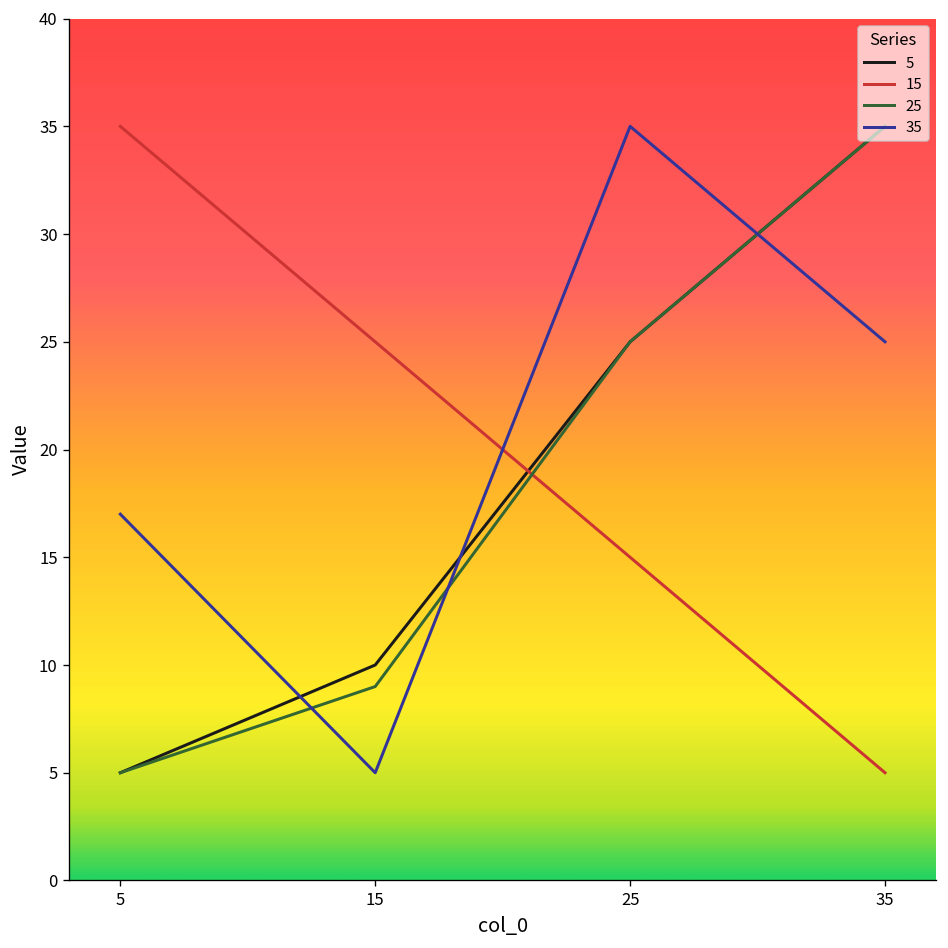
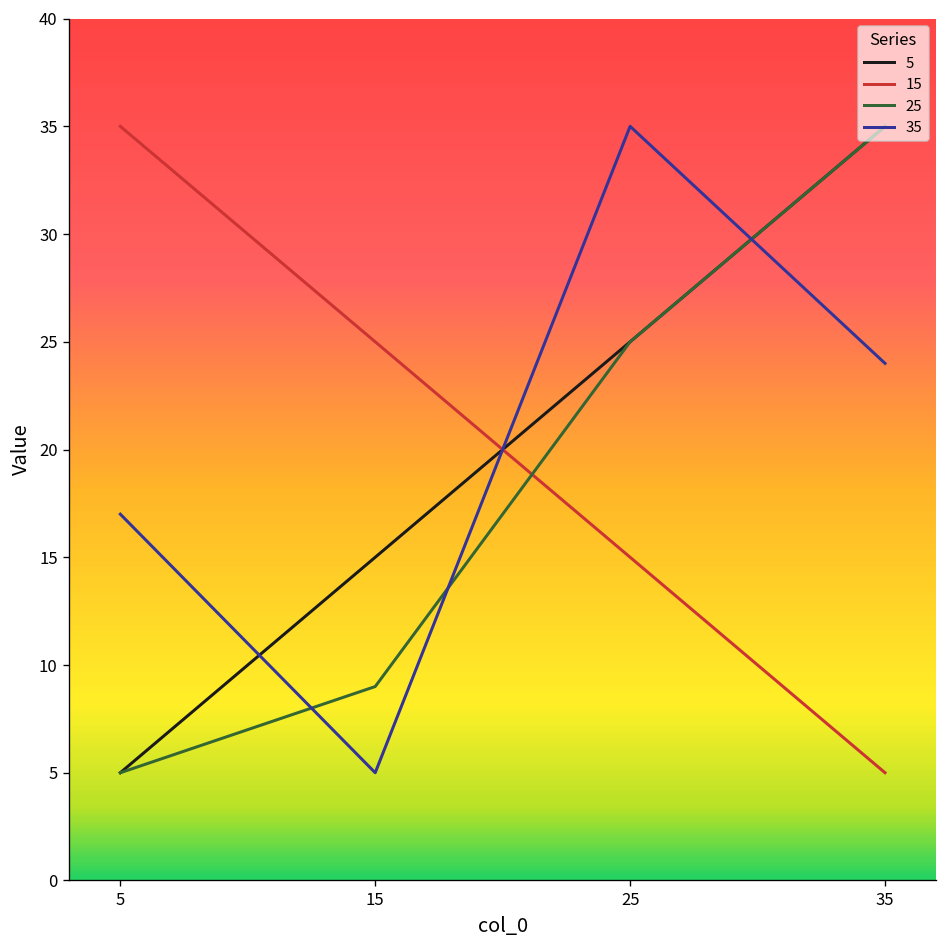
5, 15: 10 -> 15
35, 35: 25 -> 24
